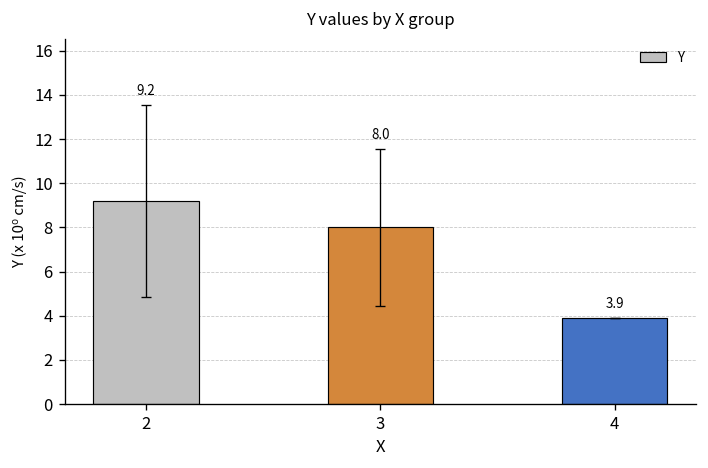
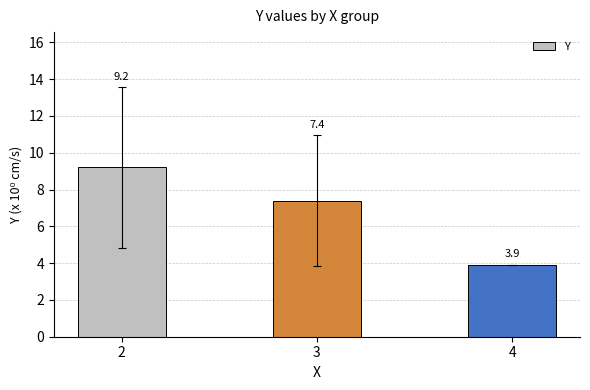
Y, 3: 8.0 -> 7.4
